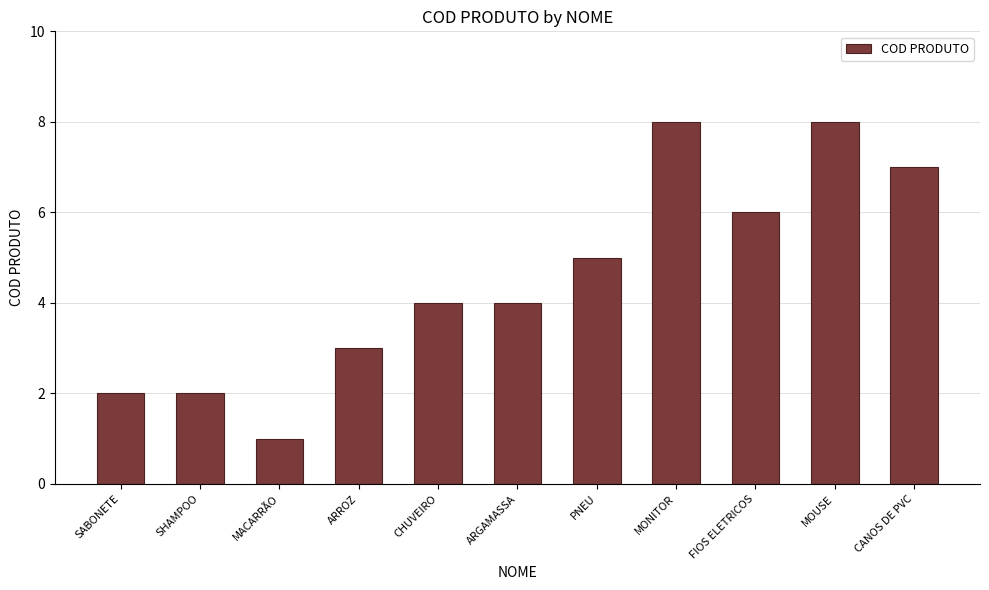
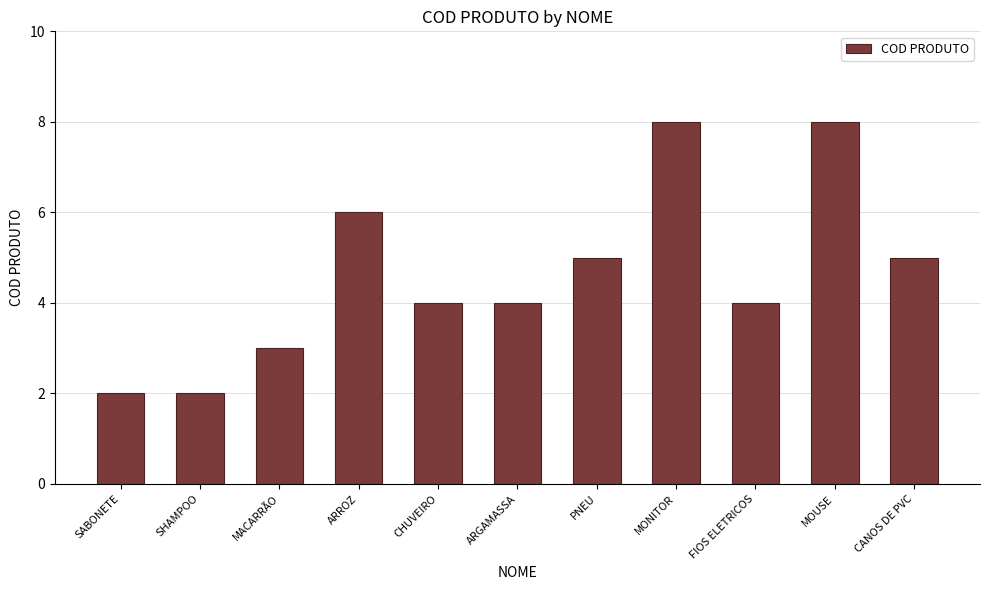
MACARRÃO: 1 -> 3
ARROZ: 3 -> 6
FIOS ELETRICOS: 6 -> 4
CANOS DE PVC: 7 -> 5
